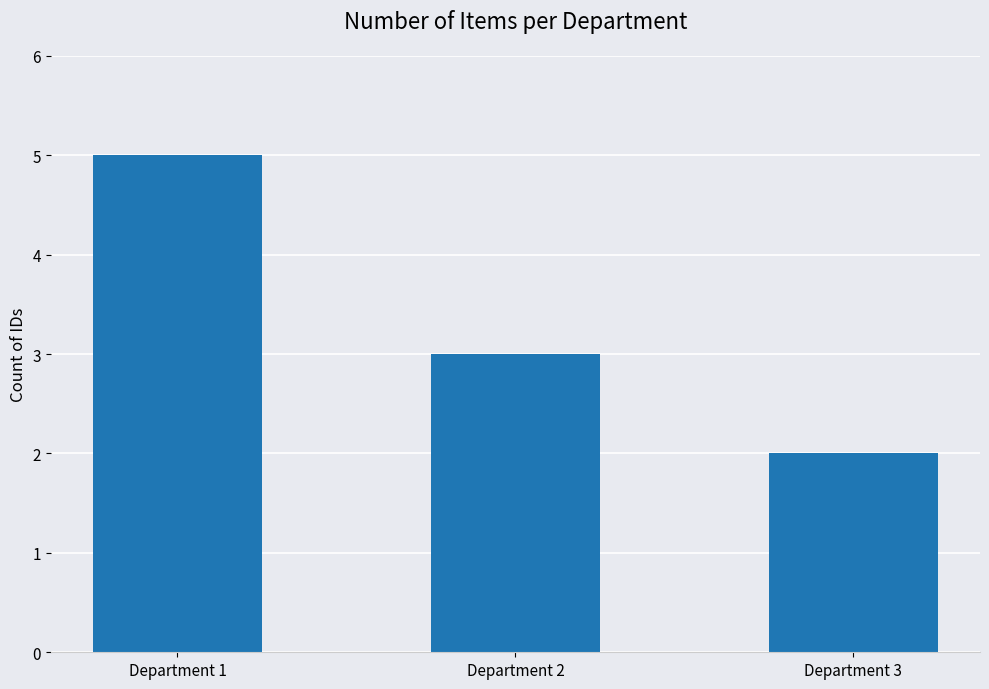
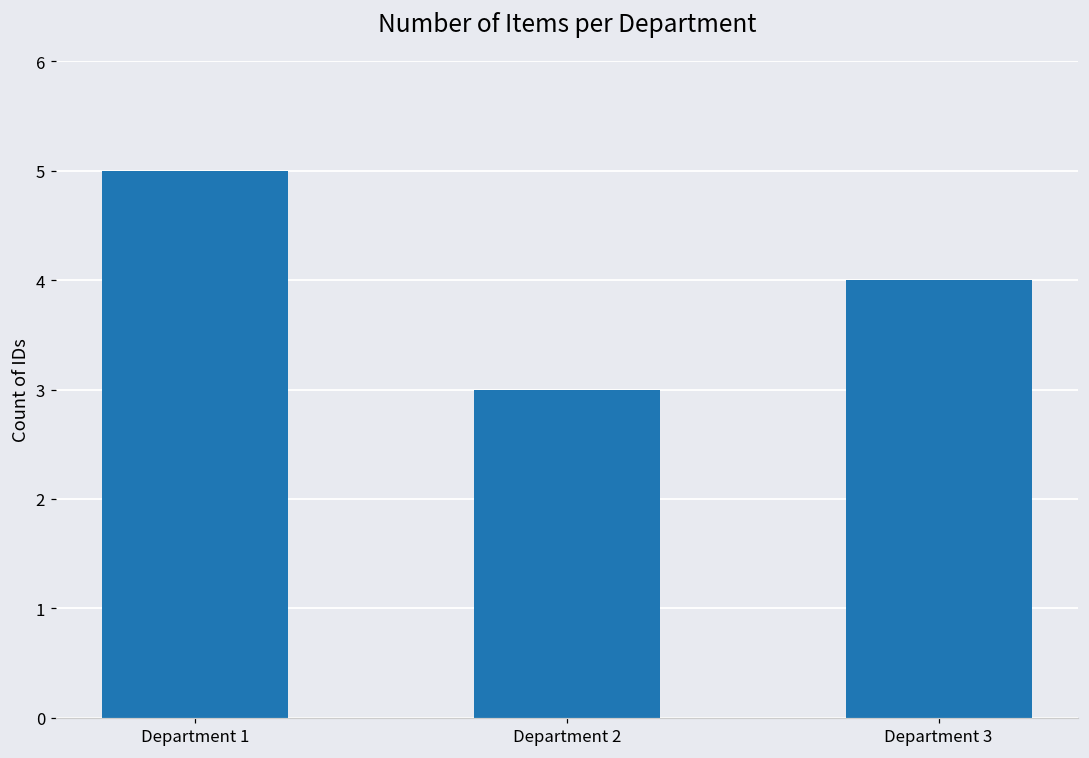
Department 3: 2 -> 4
